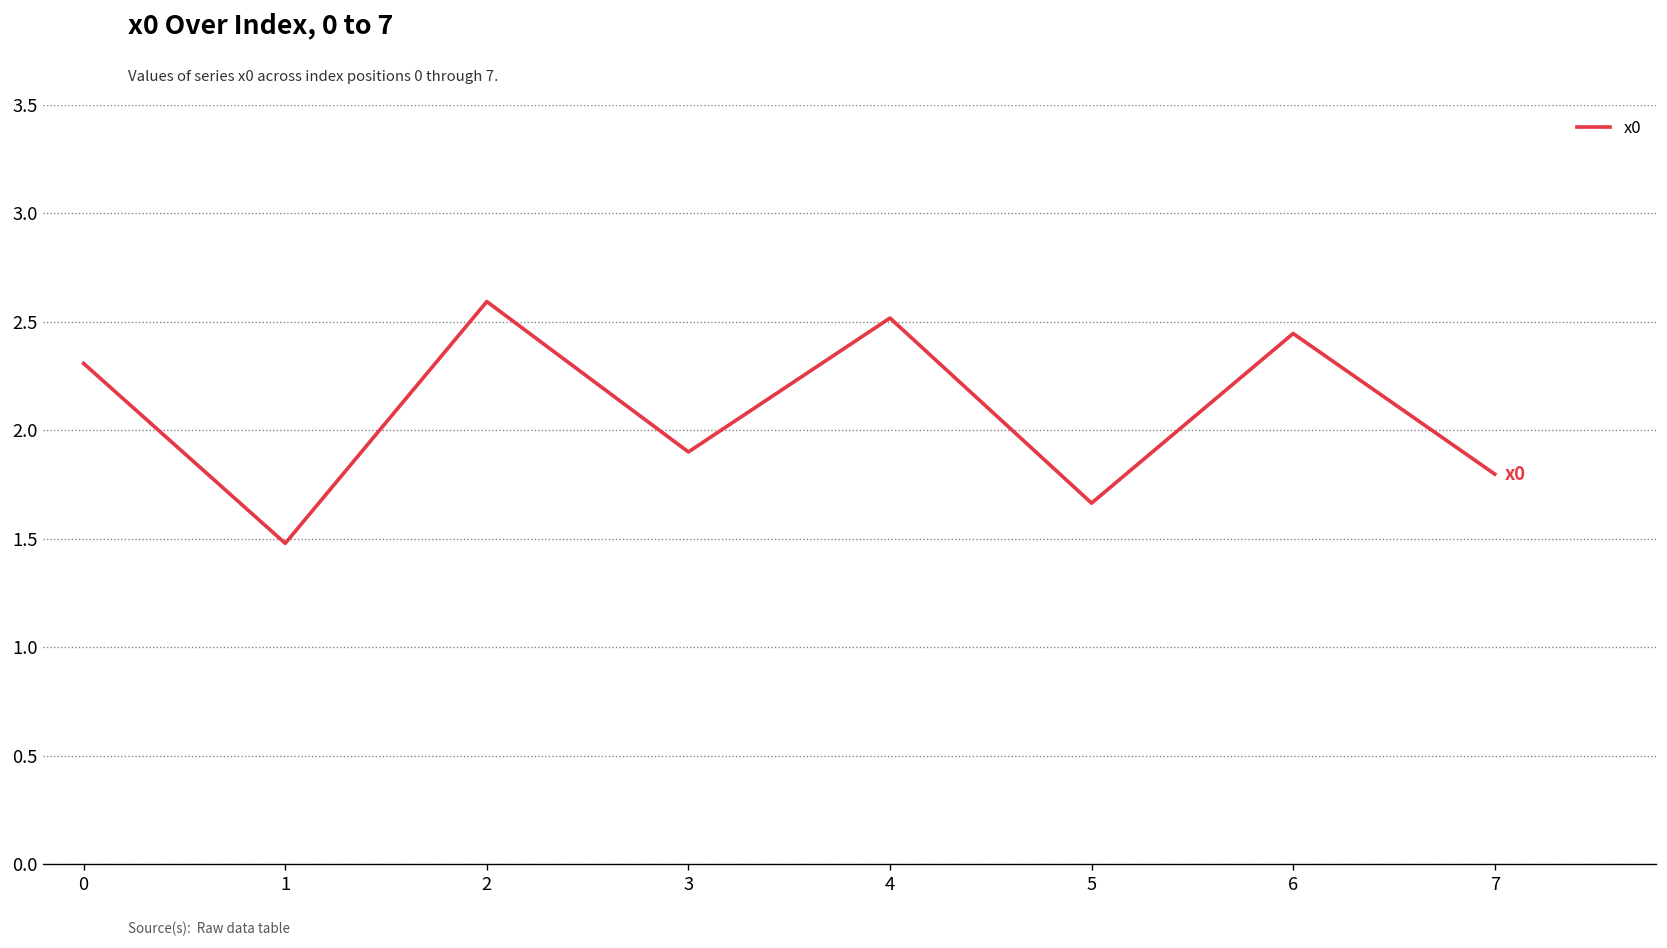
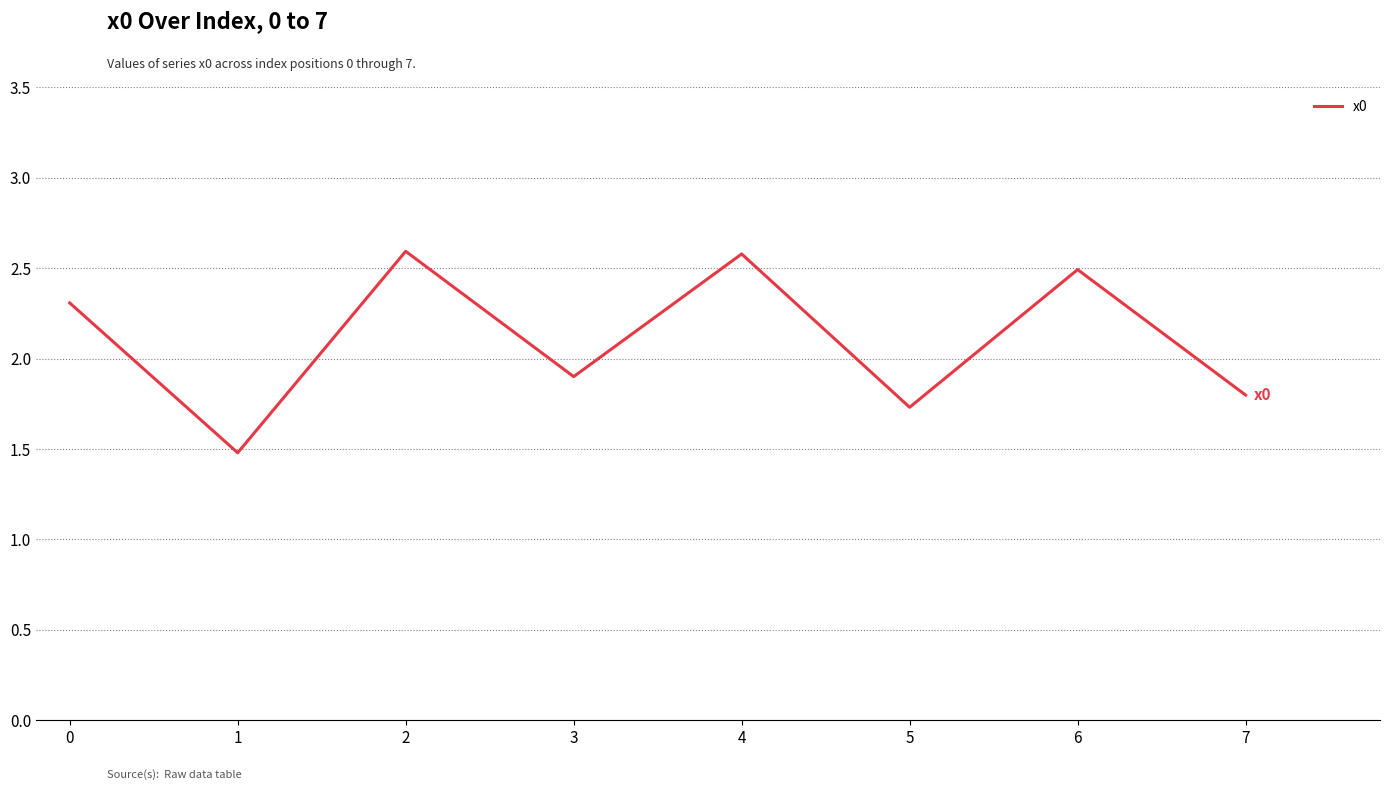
4: 2.52 -> 2.58
5: 1.66 -> 1.73
6: 2.45 -> 2.49
